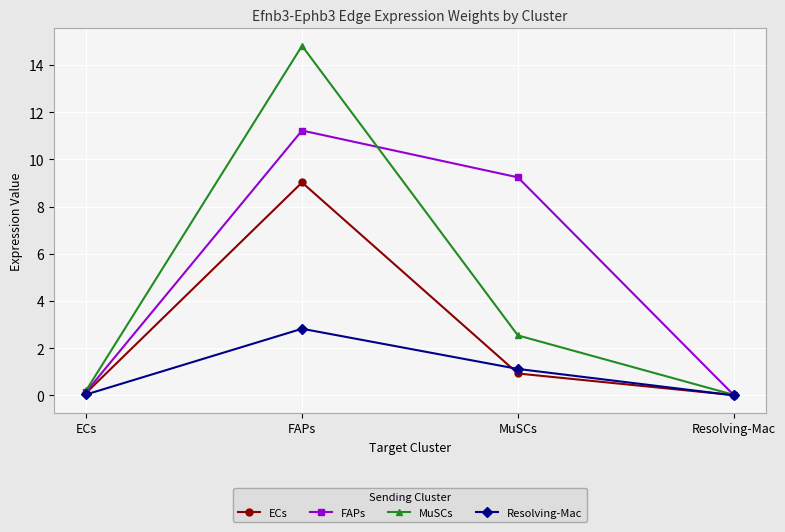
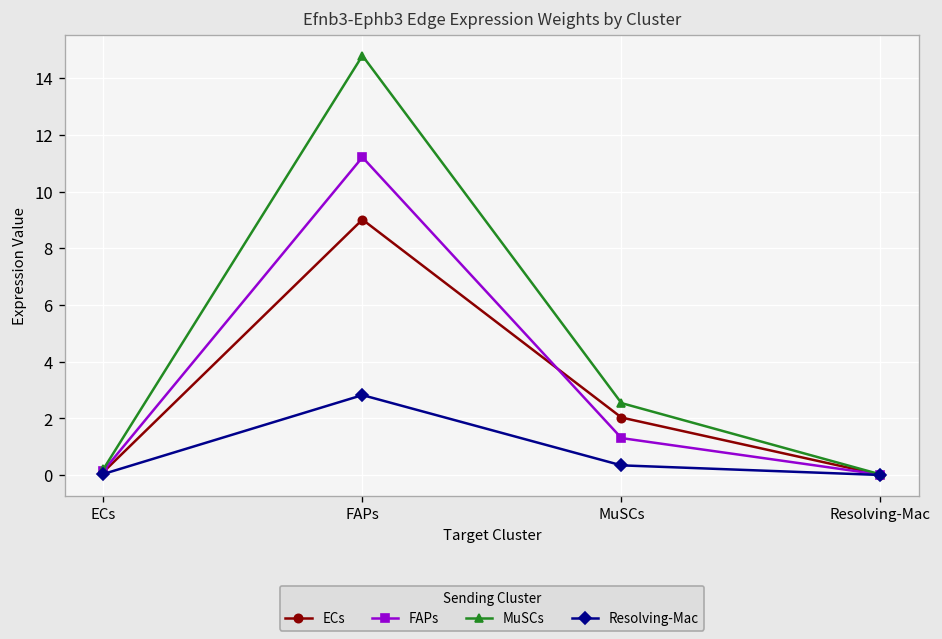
ECs, MuSCs: 0.9 -> 2.0
FAPs, MuSCs: 9.2 -> 1.3
Resolving-Mac, MuSCs: 1.1 -> 0.3
